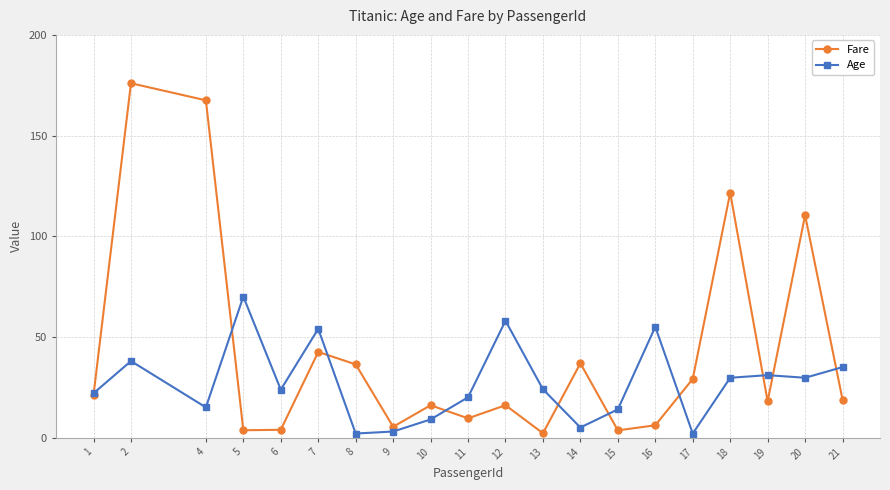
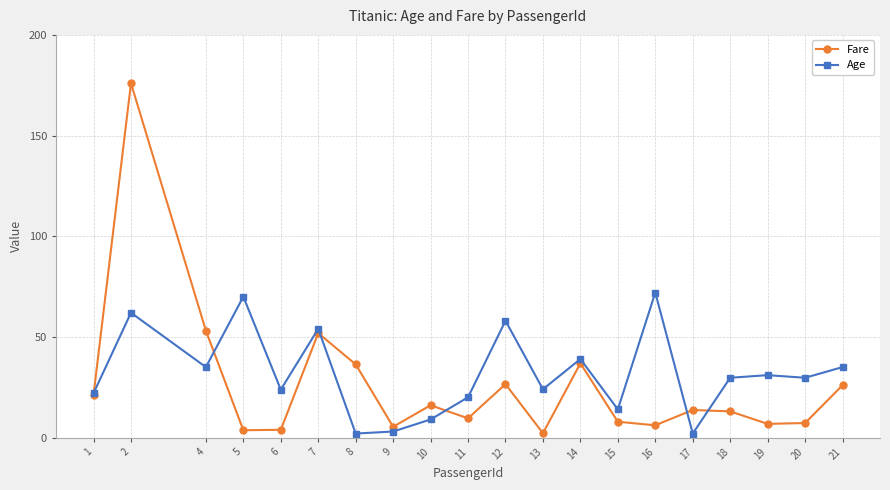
Age, 2: 38 -> 62
Fare, 4: 168 -> 53
Age, 4: 15 -> 35
Fare, 7: 43 -> 52
Fare, 12: 16 -> 27
Age, 14: 5 -> 39
Fare, 15: 4 -> 8
Age, 16: 55 -> 72
Fare, 17: 29 -> 14
Fare, 18: 122 -> 13
Fare, 19: 18 -> 7
Fare, 20: 110 -> 7
Fare, 21: 19 -> 26
